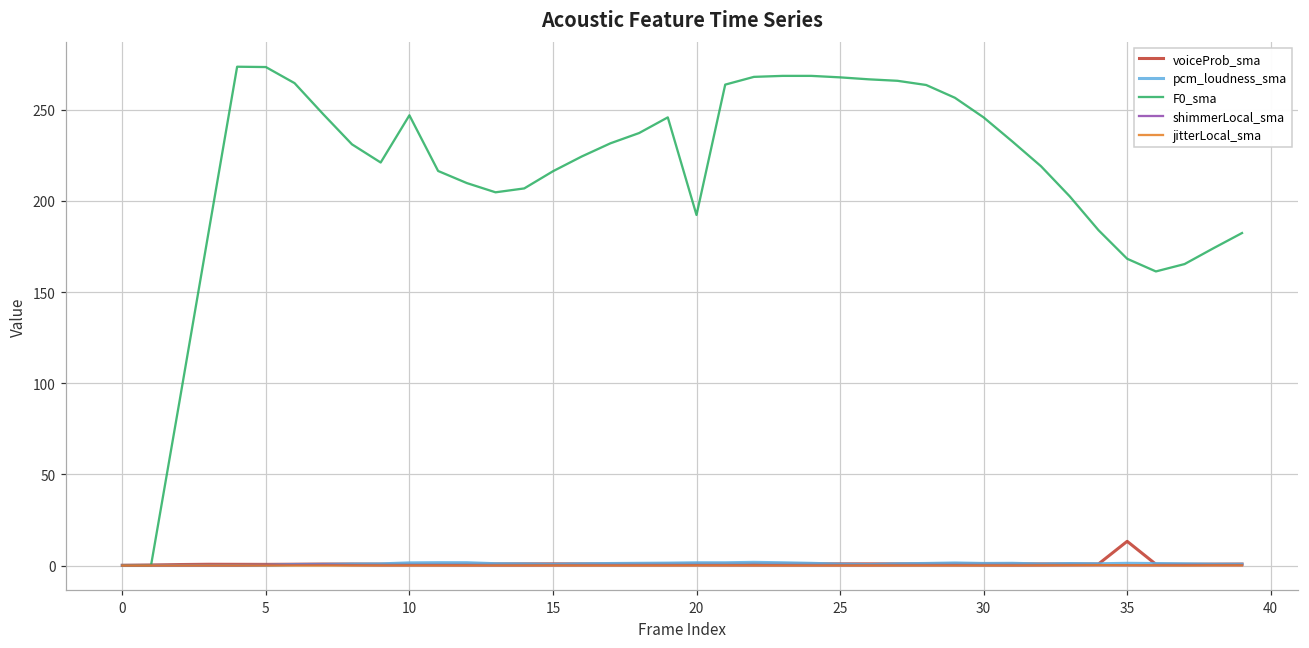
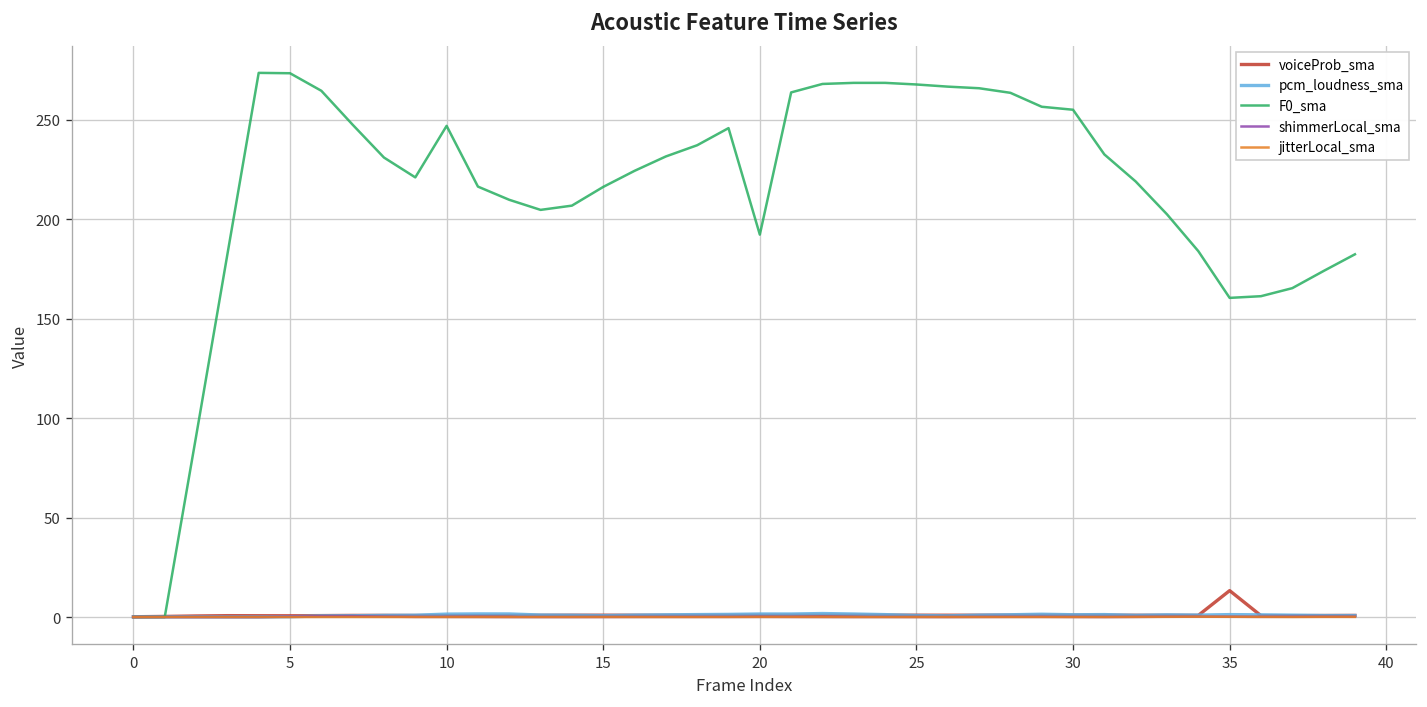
F0_sma, 30: 246 -> 255
F0_sma, 35: 168 -> 161
